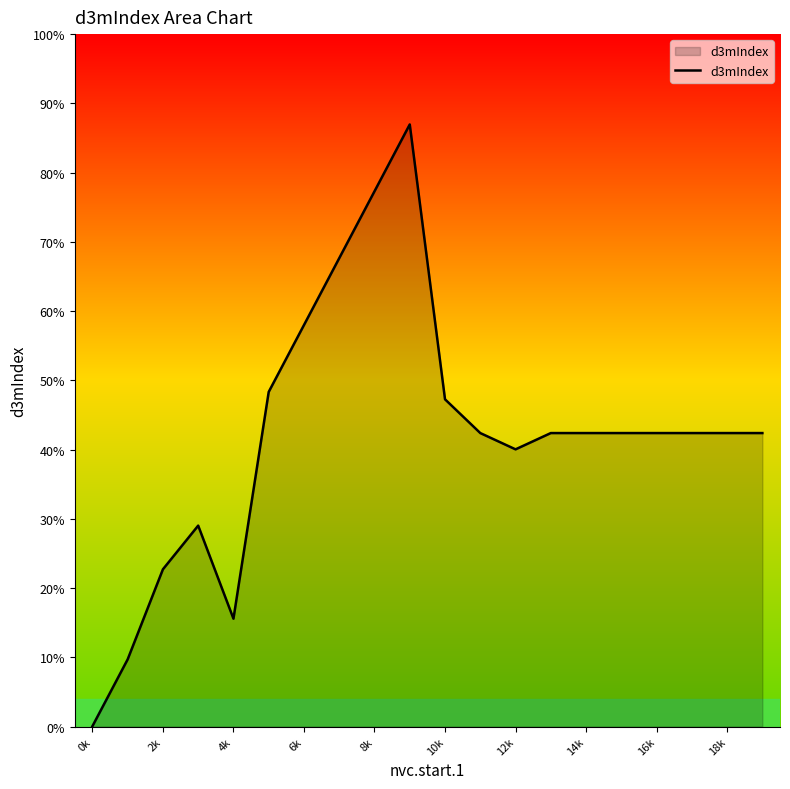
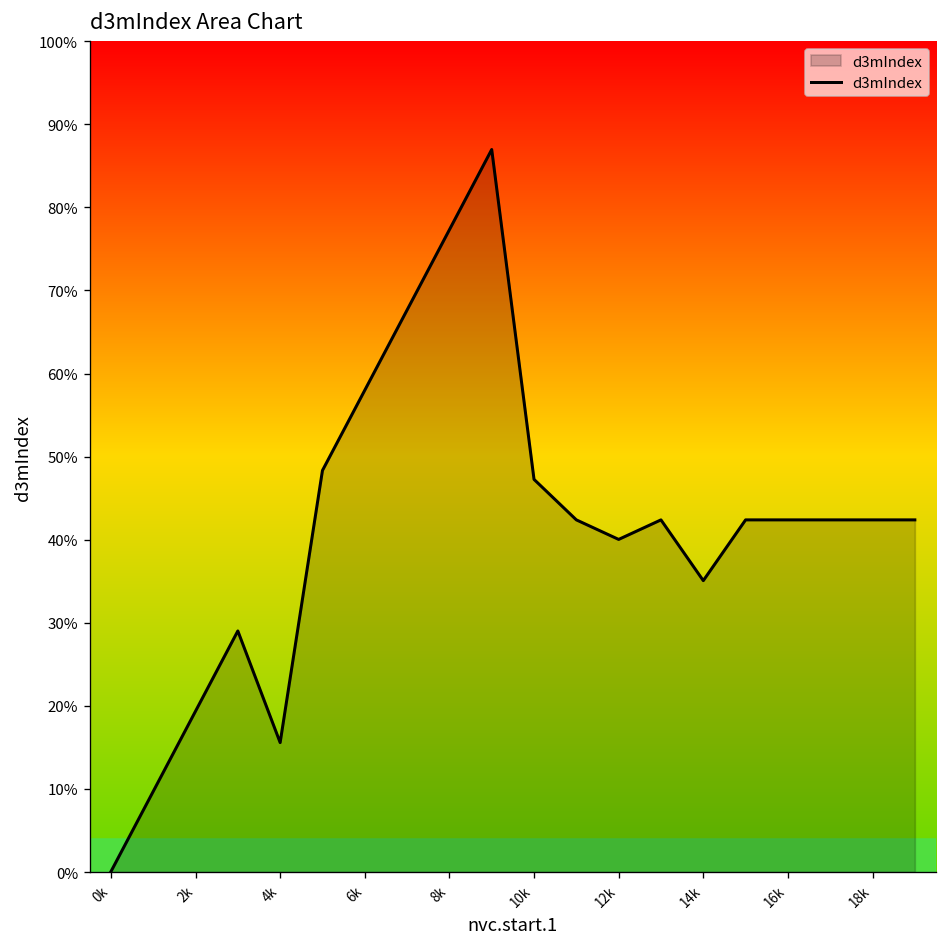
2k: 23% -> 19%
14k: 42% -> 35%
